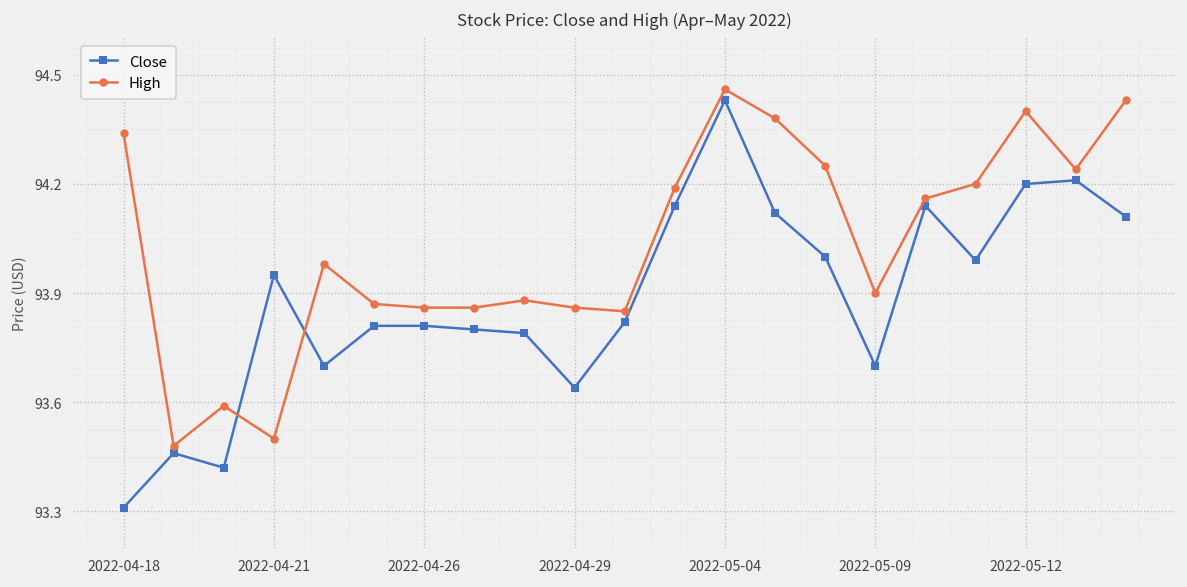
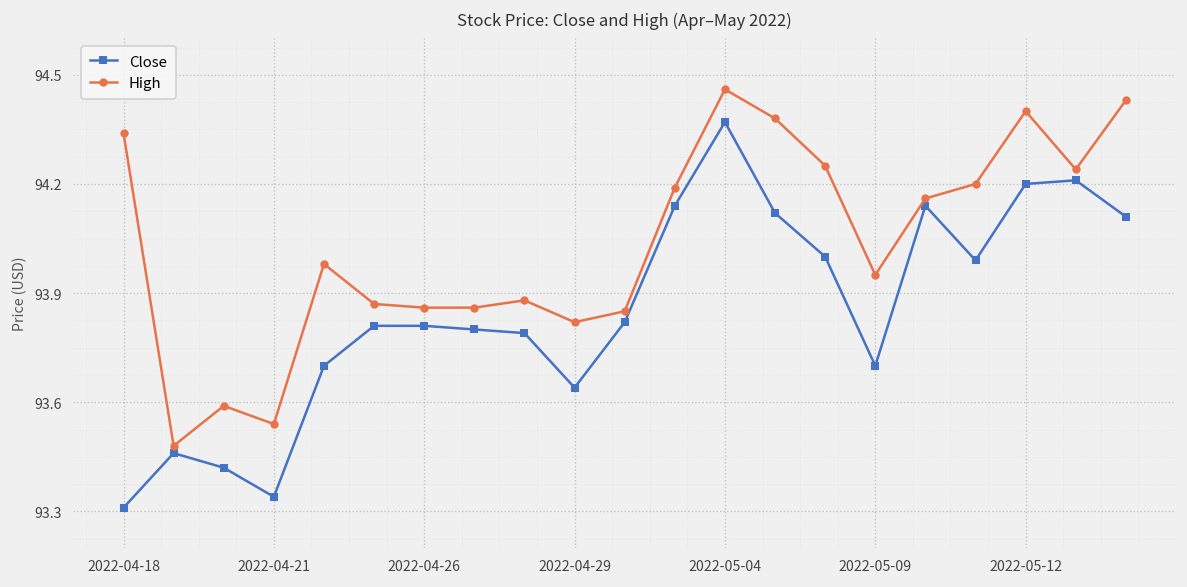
Close, 2022-04-21: 93.95 -> 93.34
High, 2022-04-21: 93.50 -> 93.54
High, 2022-04-29: 93.86 -> 93.82
Close, 2022-05-04: 94.43 -> 94.37
High, 2022-05-09: 93.90 -> 93.95
